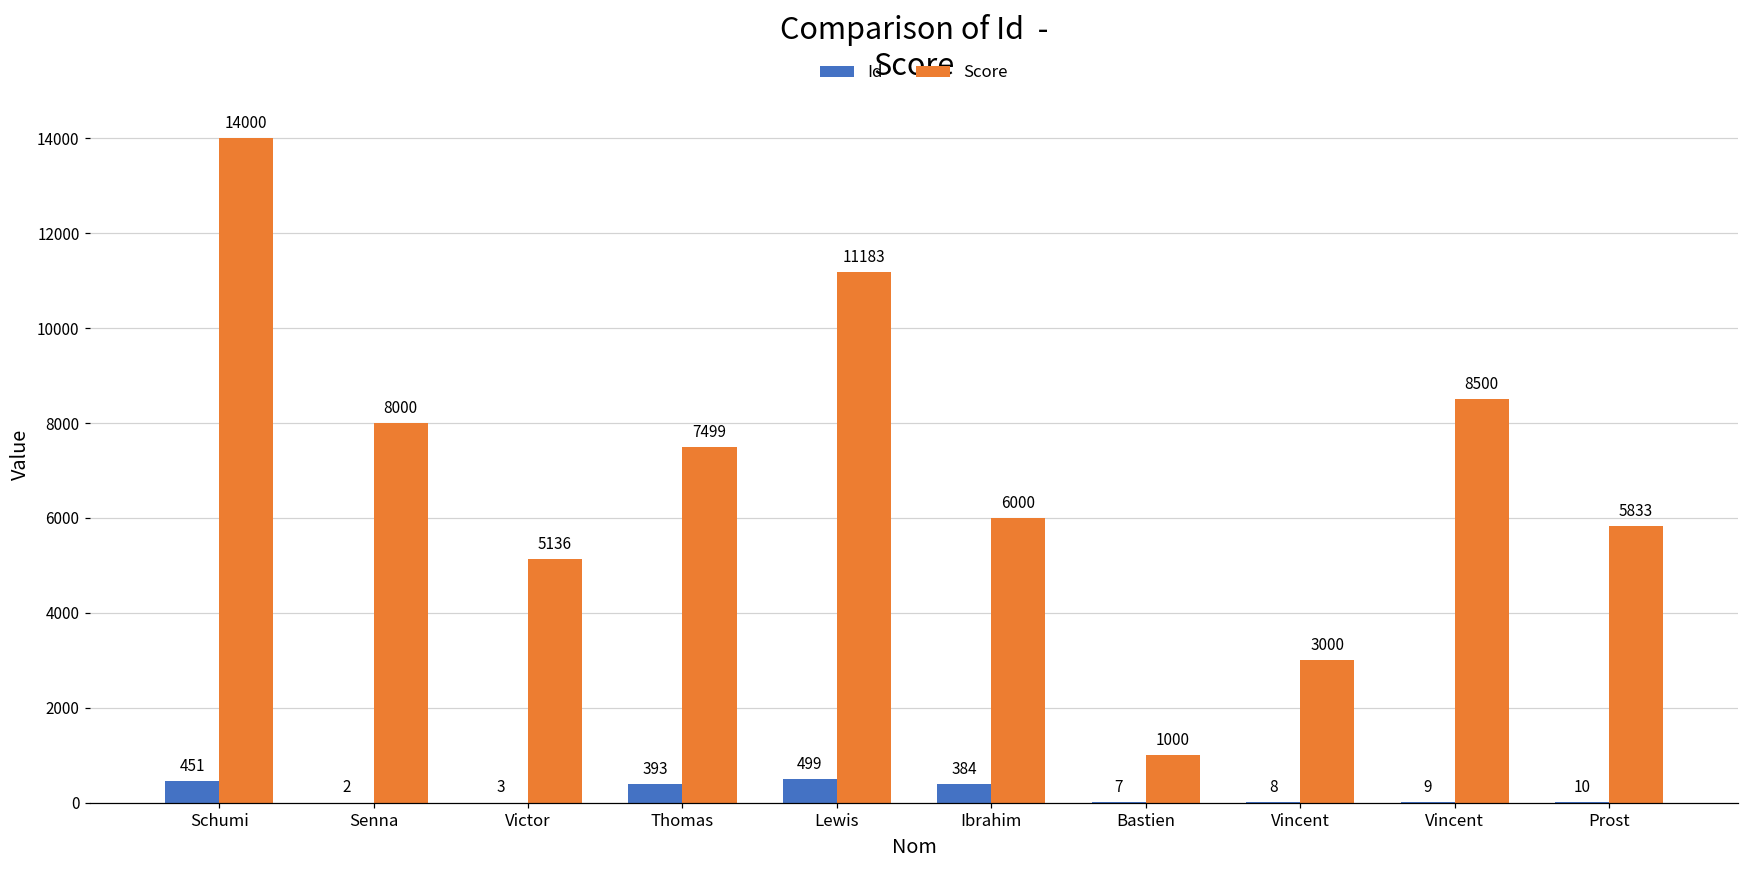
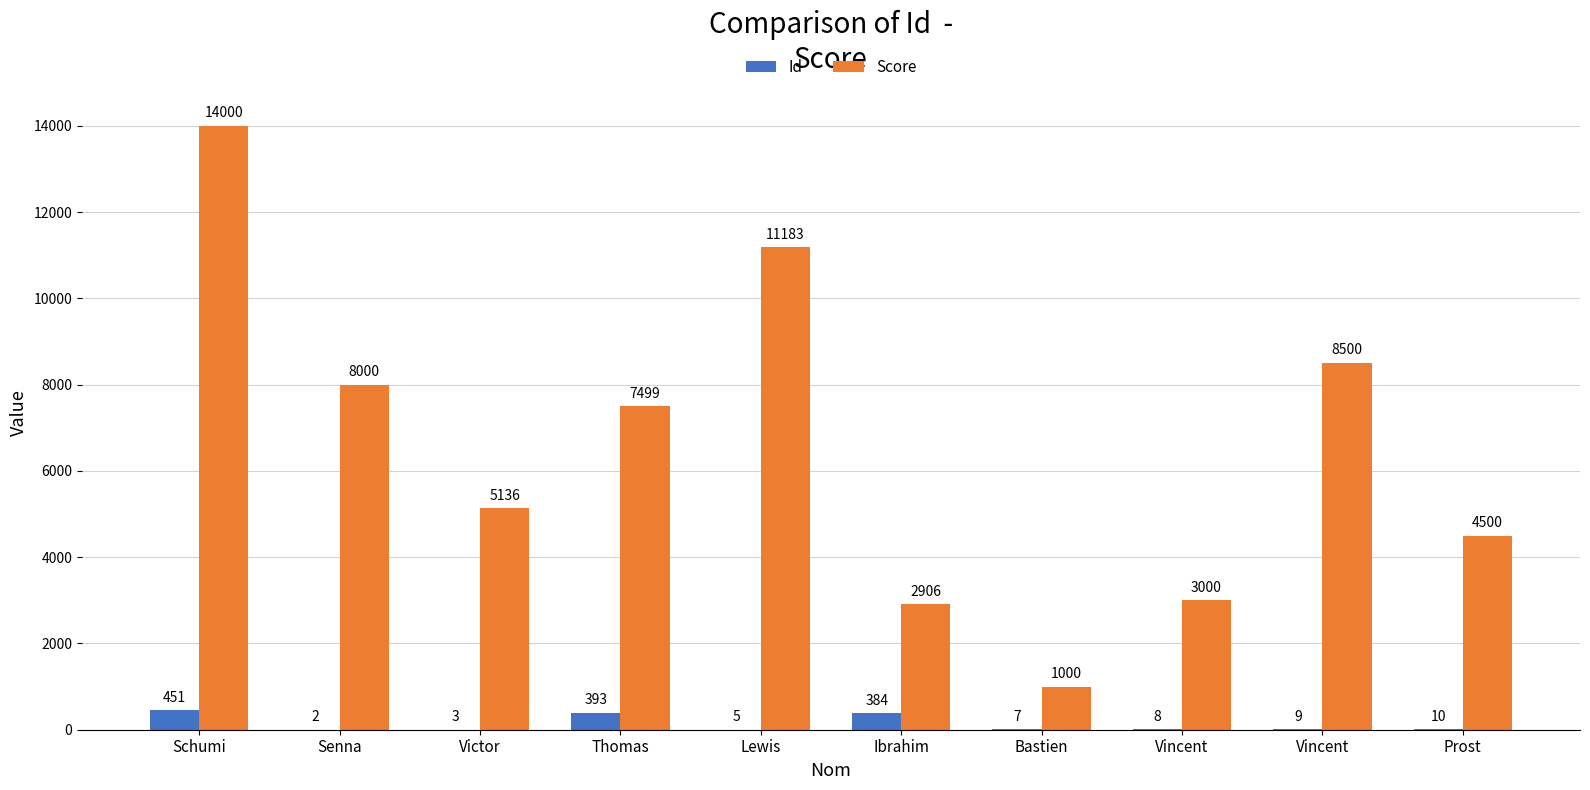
Id, Lewis: 499 -> 5
Score, Ibrahim: 6000 -> 2906
Score, Prost: 5833 -> 4500
